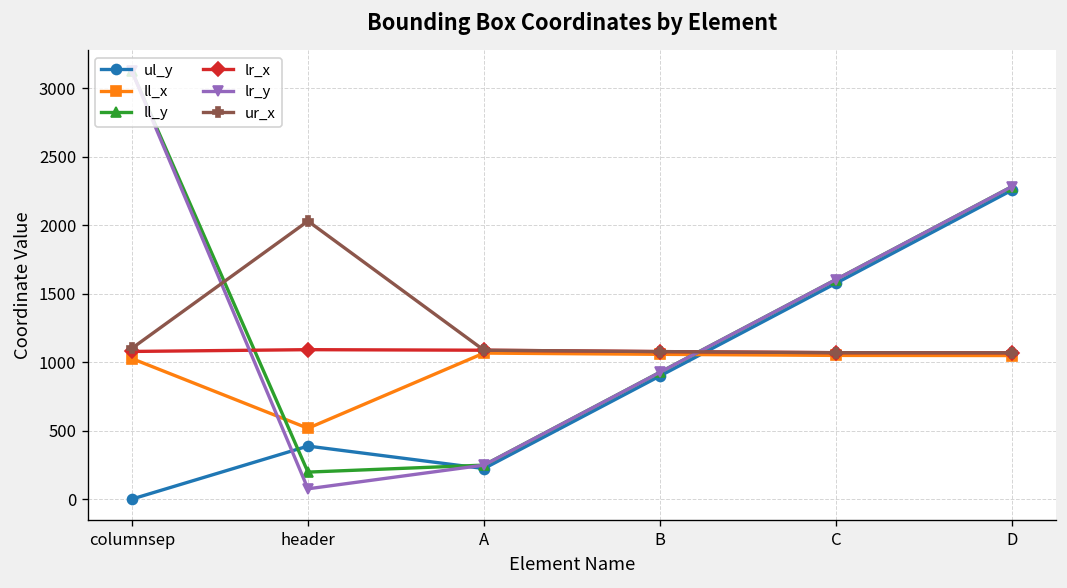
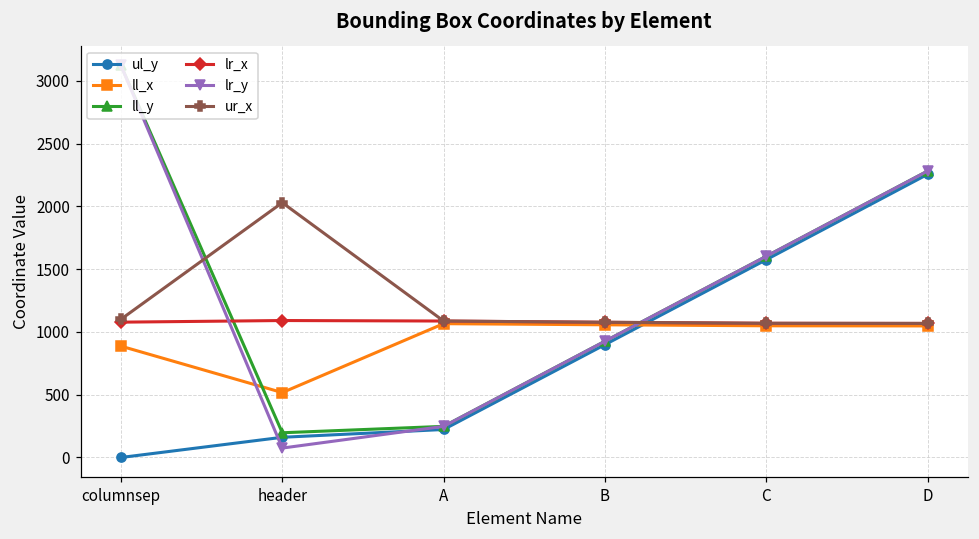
ll_x, columnsep: 1030 -> 890
ul_y, header: 390 -> 160
